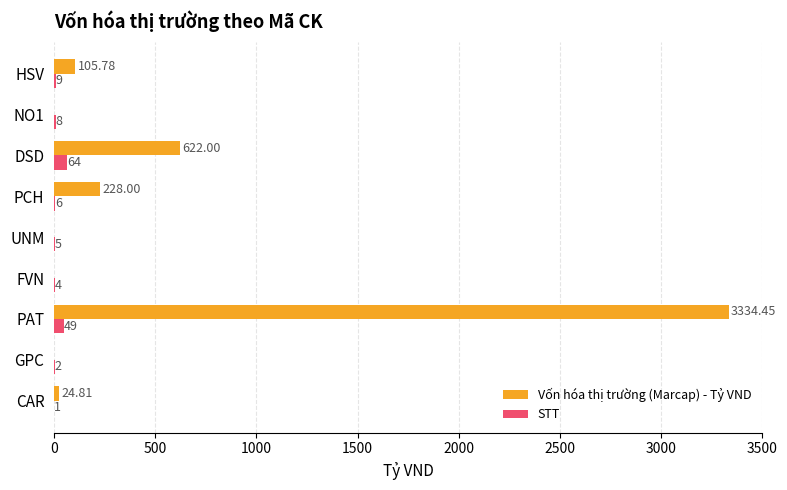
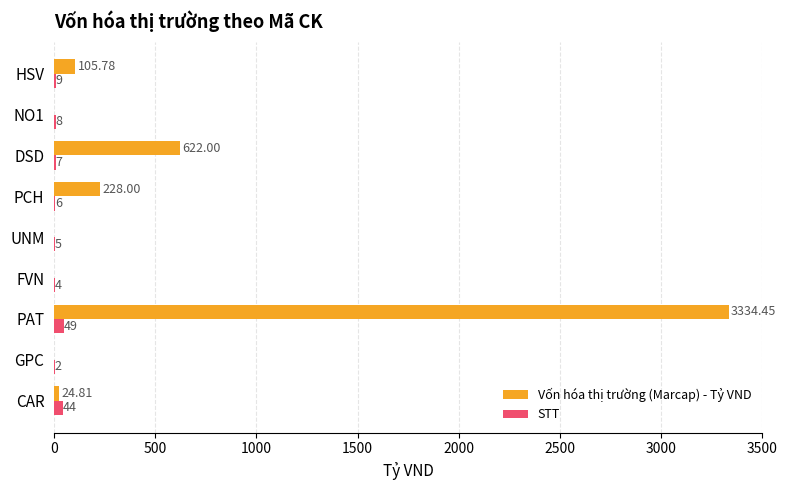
STT, DSD: 64 -> 7
STT, CAR: 1 -> 44
